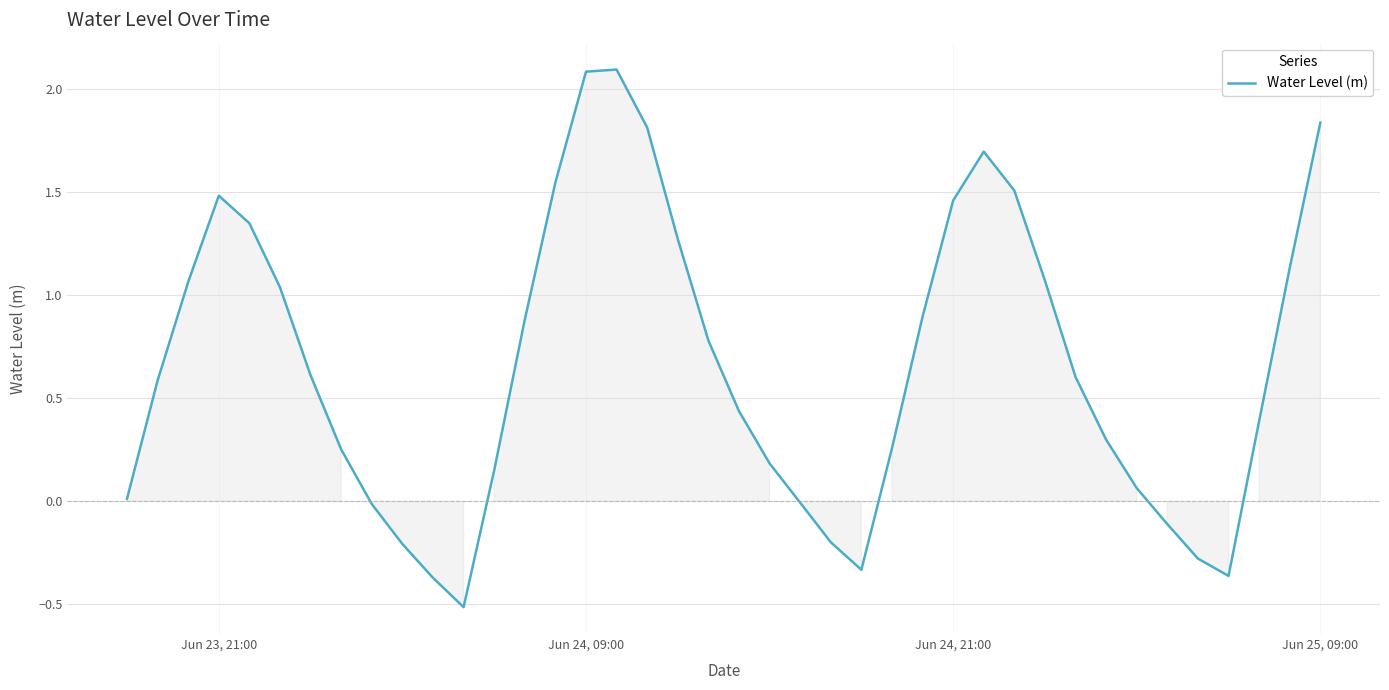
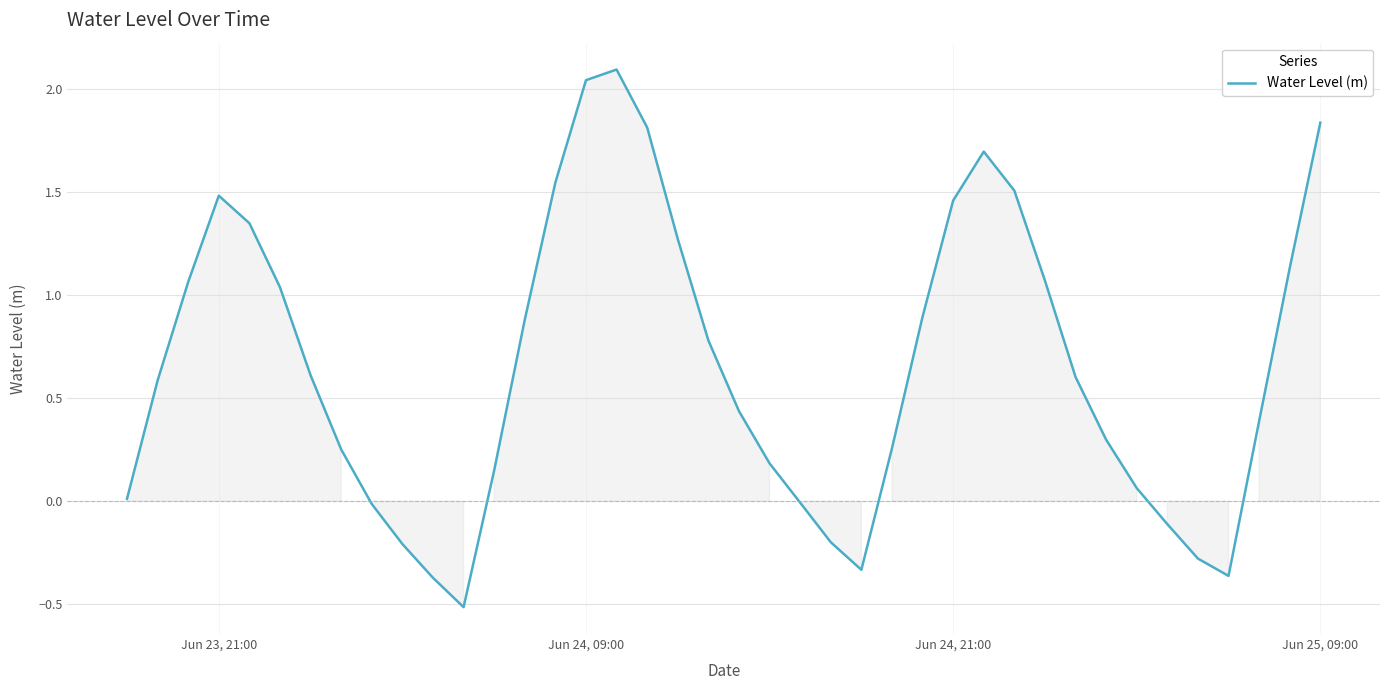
Jun 24, 09:00: 2.09 -> 2.04
